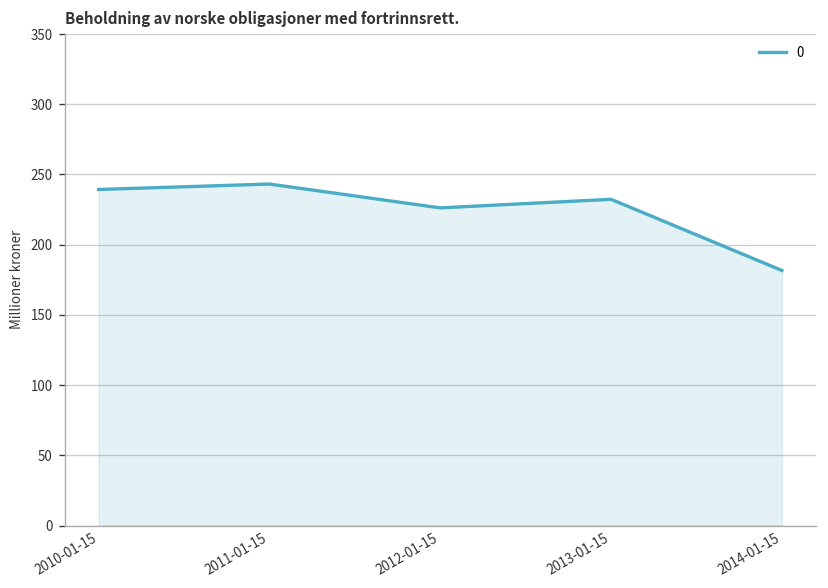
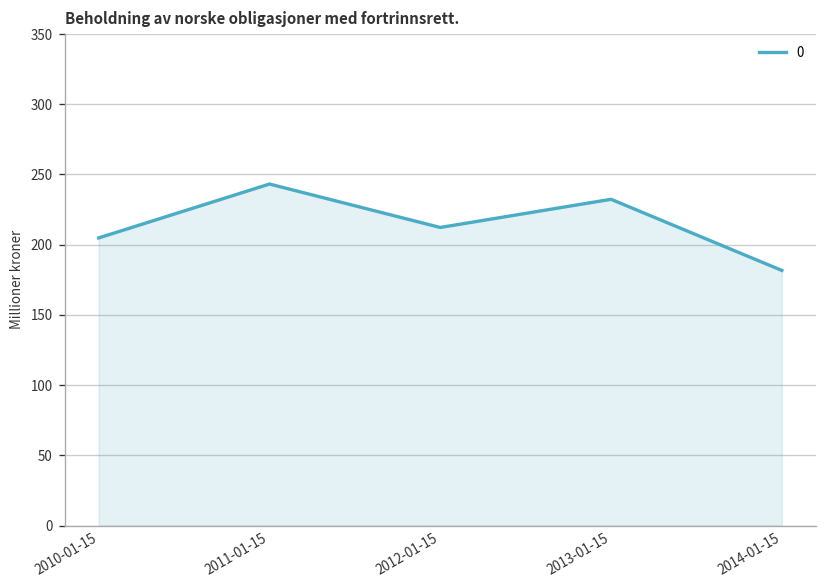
2010-01-15: 239 -> 205
2012-01-15: 226 -> 212
